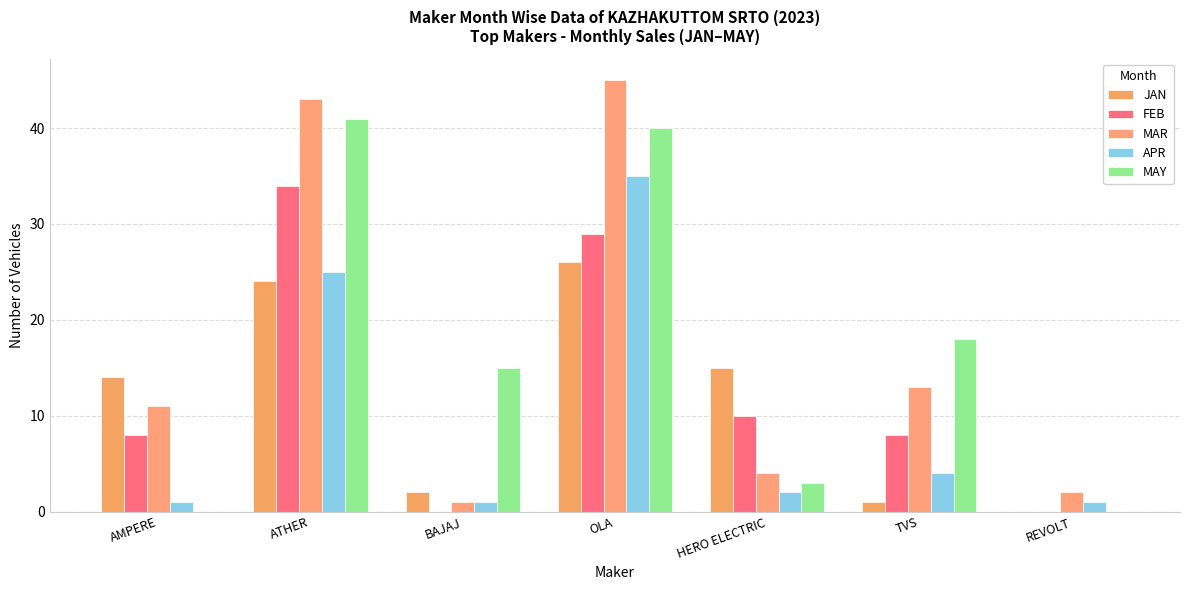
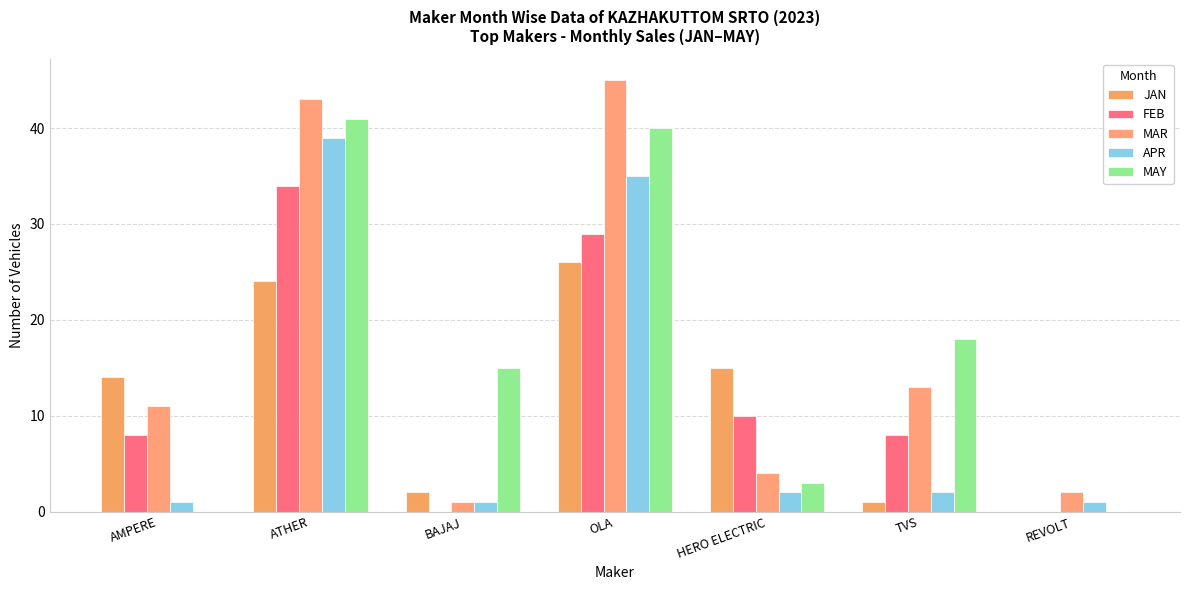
APR, ATHER: 25 -> 39
APR, TVS: 4 -> 2
